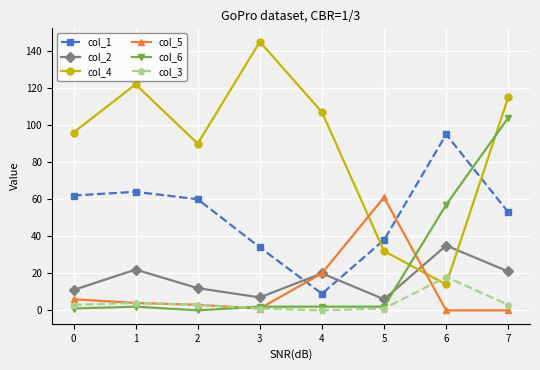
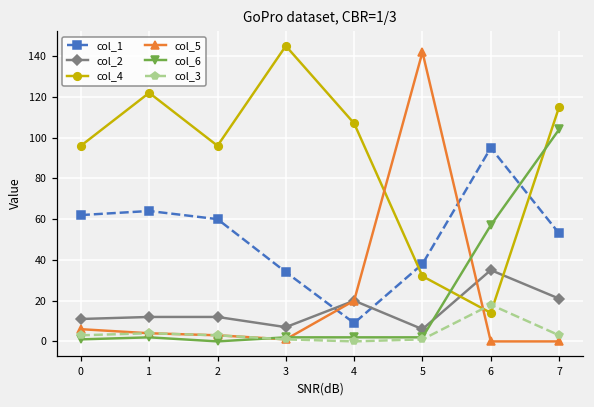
col_2, 1: 22 -> 12
col_4, 2: 90 -> 96
col_5, 5: 61 -> 142
